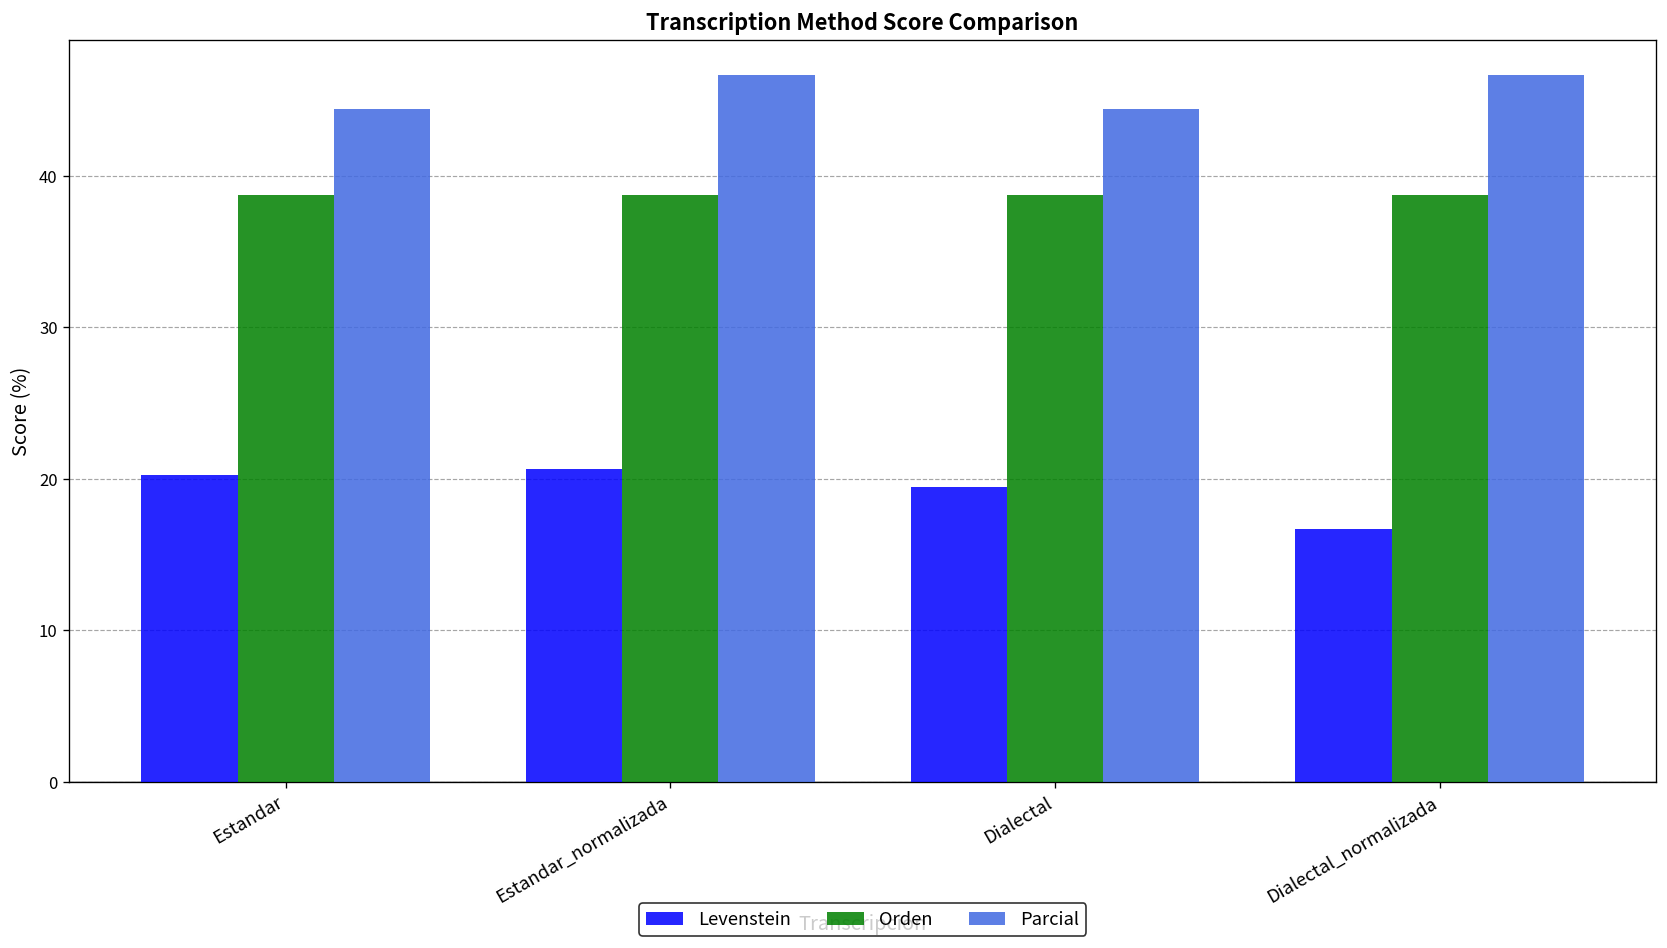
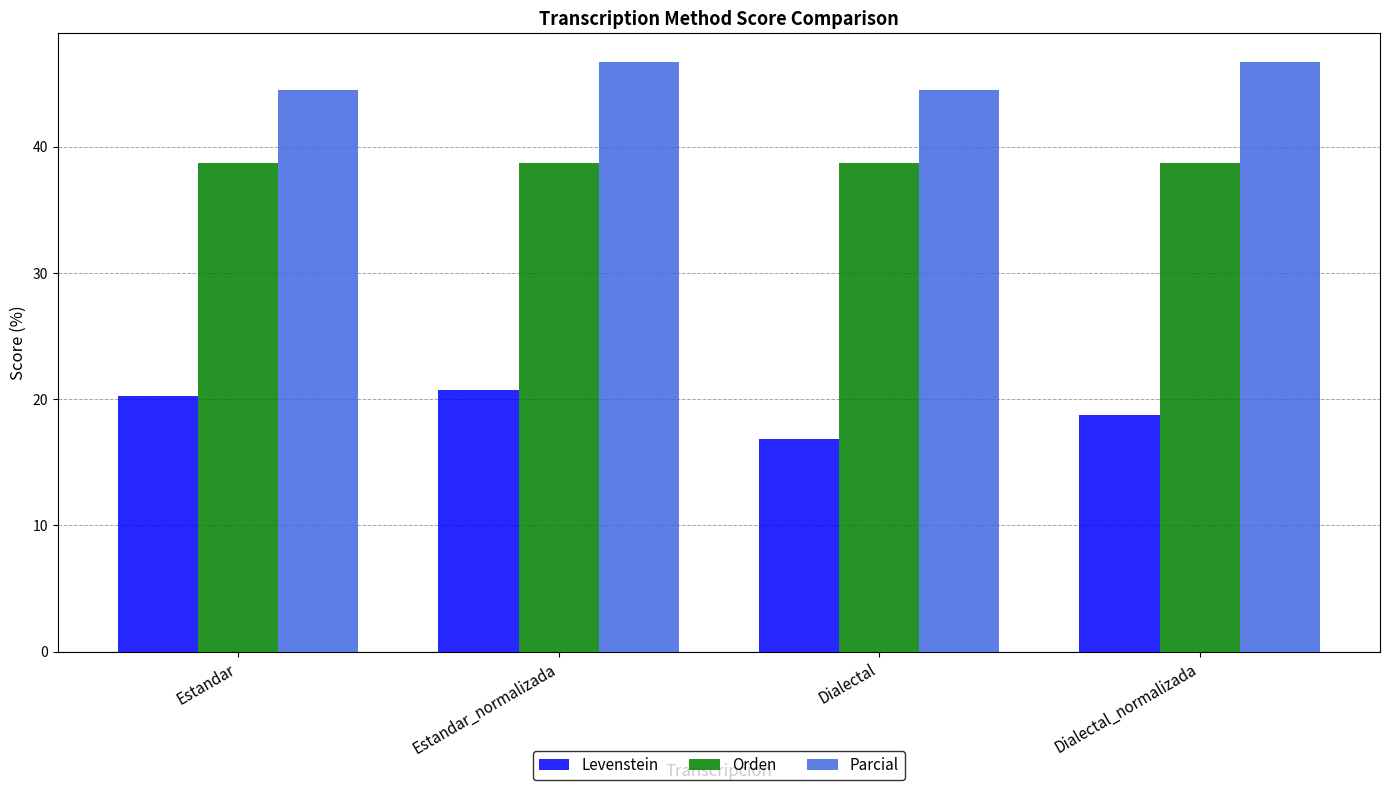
Levenstein, Dialectal: 19.4 -> 16.9
Levenstein, Dialectal_normalizada: 16.7 -> 18.8
